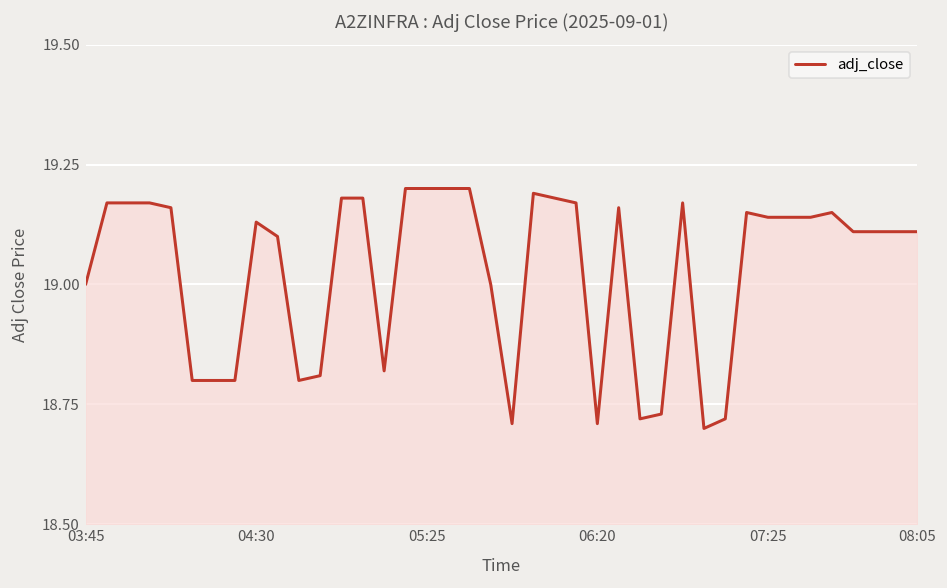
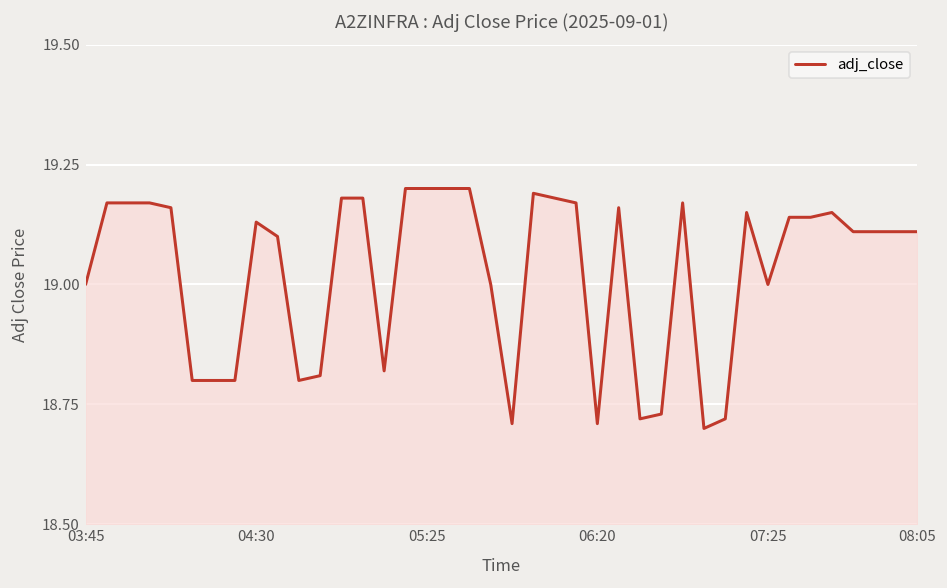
07:25: 19.14 -> 19.00
